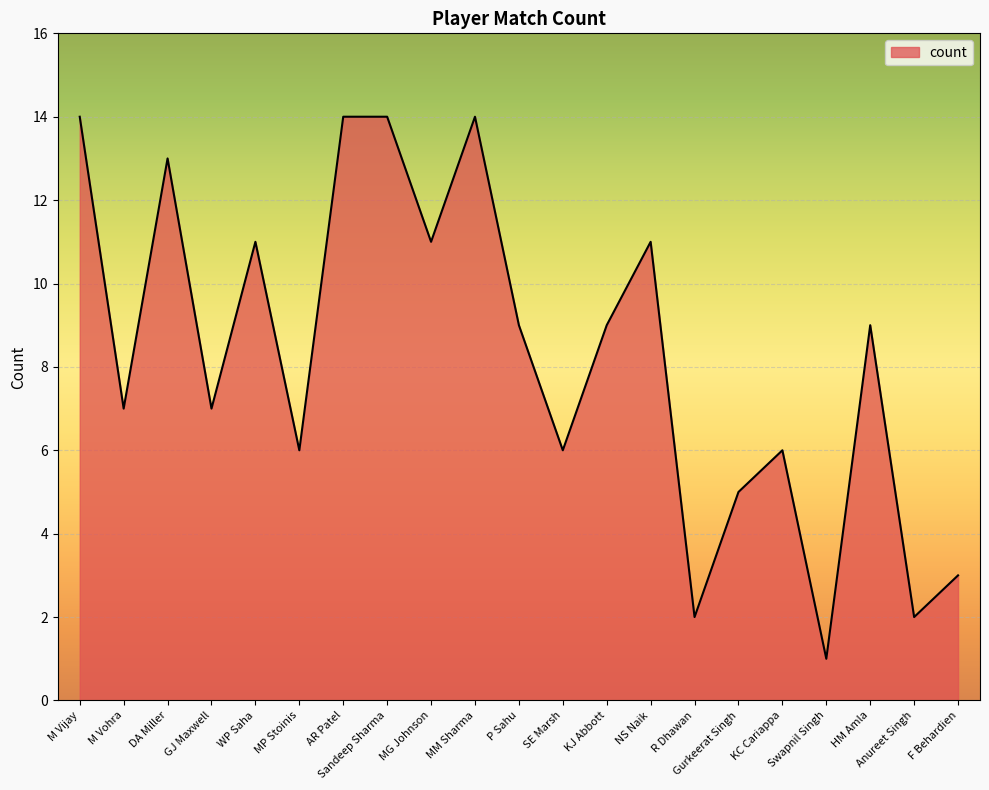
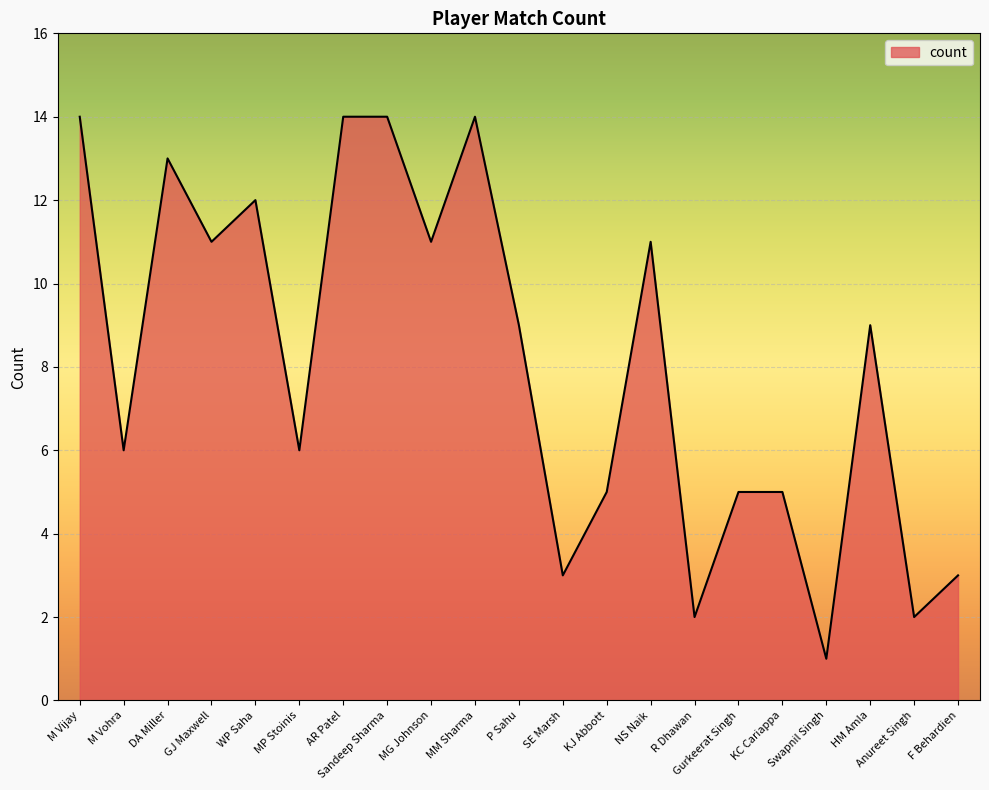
M Vohra: 7 -> 6
GJ Maxwell: 7 -> 11
WP Saha: 11 -> 12
SE Marsh: 6 -> 3
KJ Abbott: 9 -> 5
KC Cariappa: 6 -> 5
